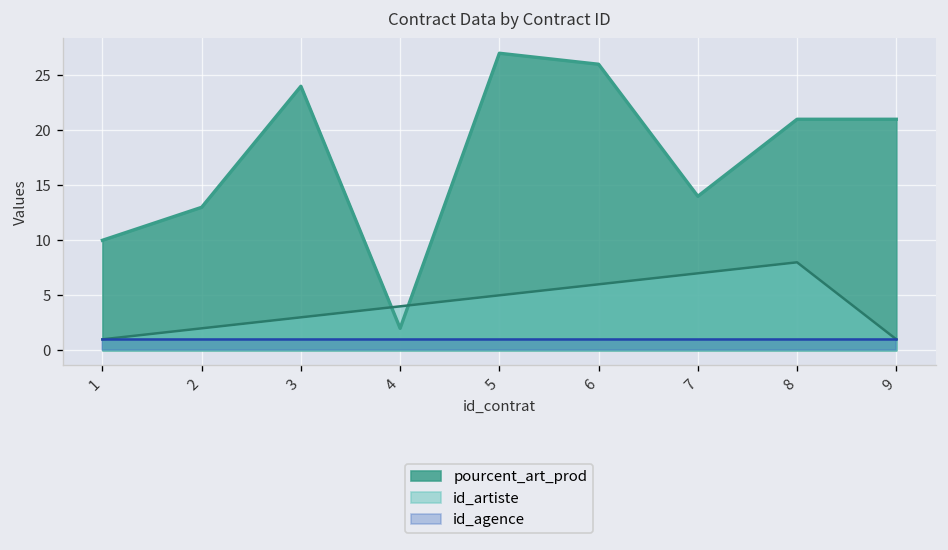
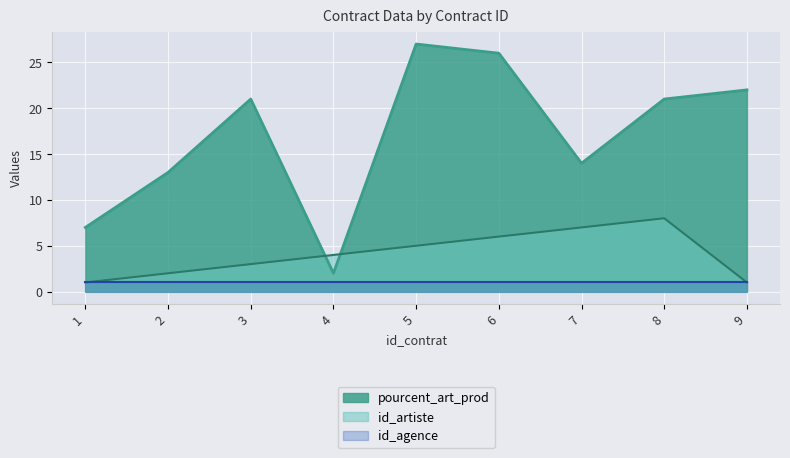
pourcent_art_prod, 1: 10 -> 7
pourcent_art_prod, 3: 24 -> 21
pourcent_art_prod, 9: 21 -> 22
